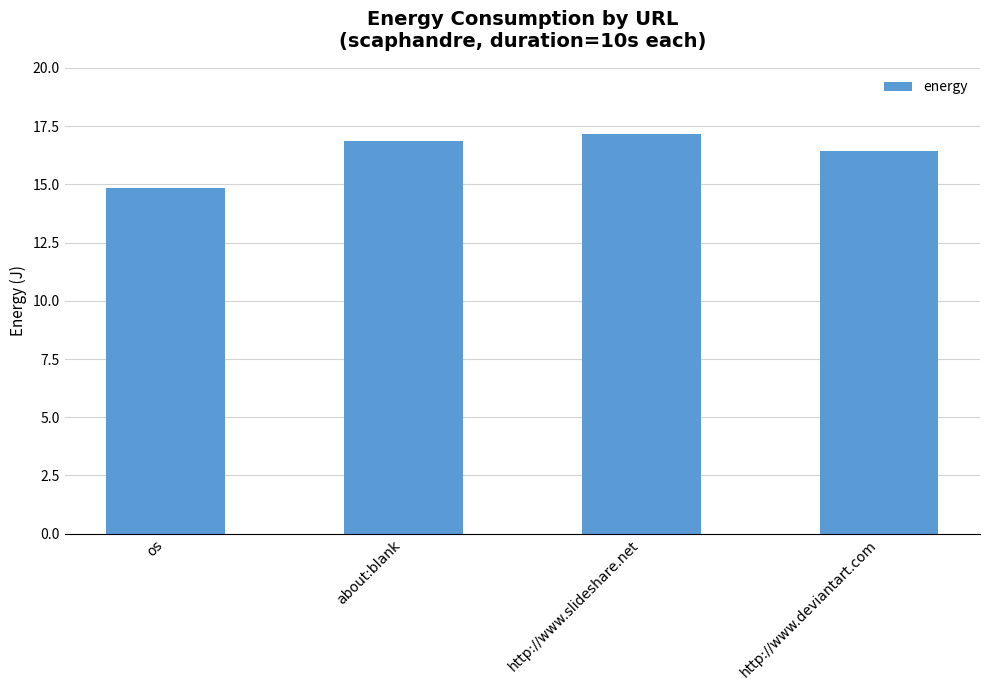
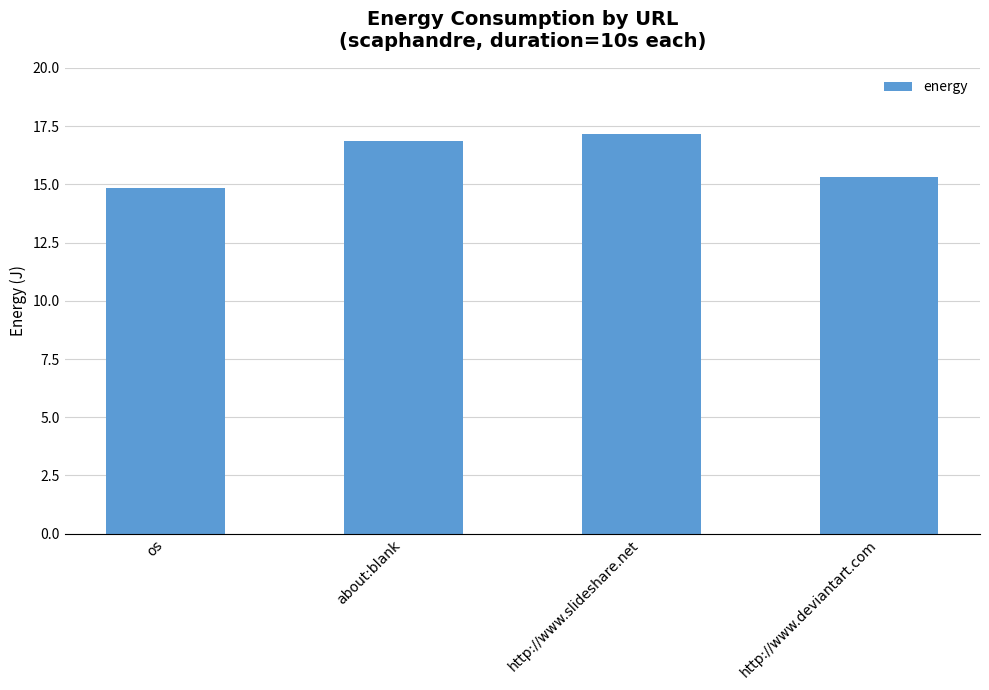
http://www.deviantart.com: 16.4 -> 15.3
